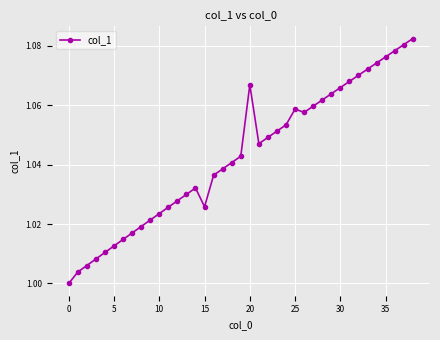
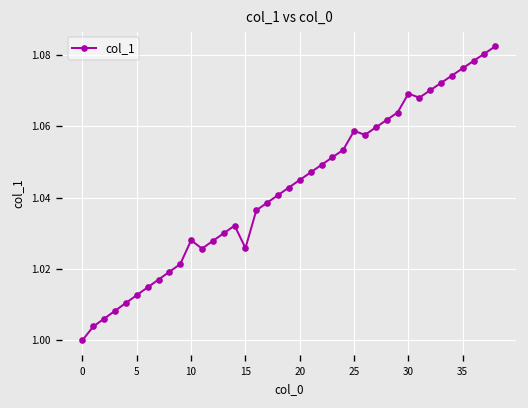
10: 1.024 -> 1.028
20: 1.067 -> 1.045
30: 1.066 -> 1.069
